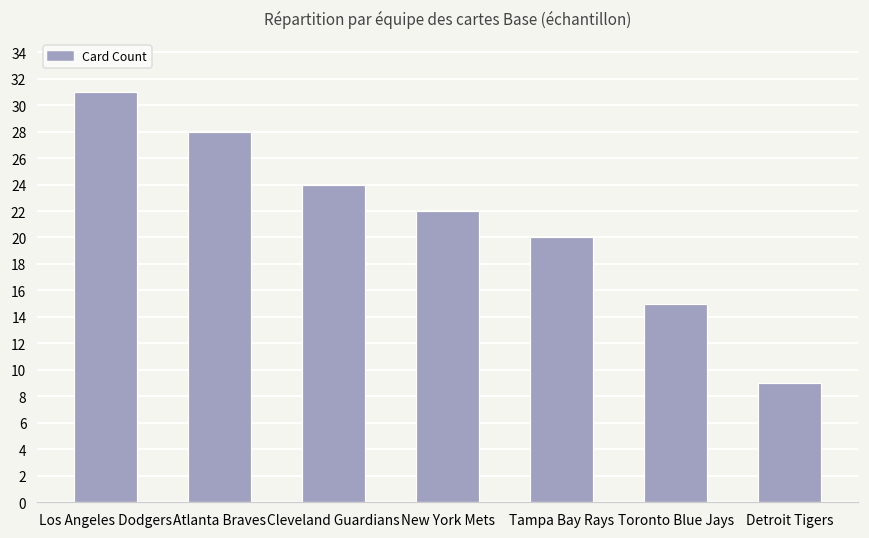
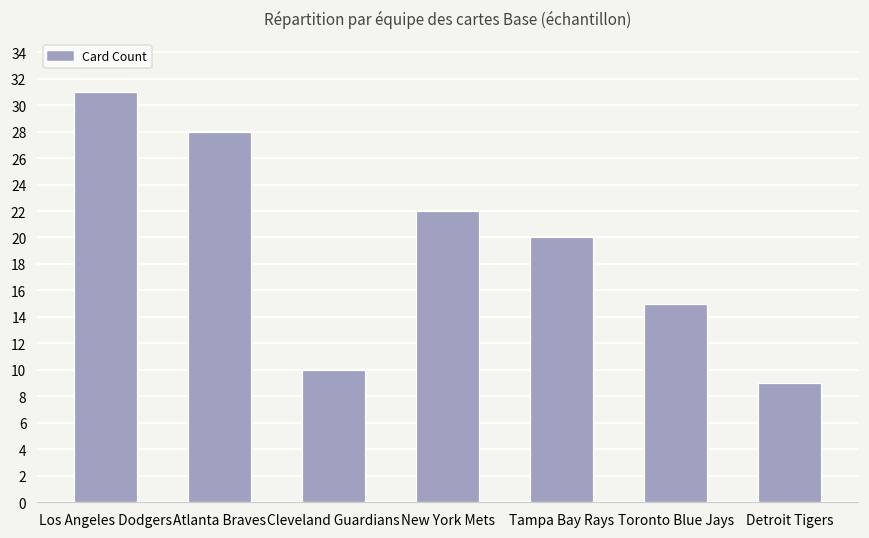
Cleveland Guardians: 24 -> 10
